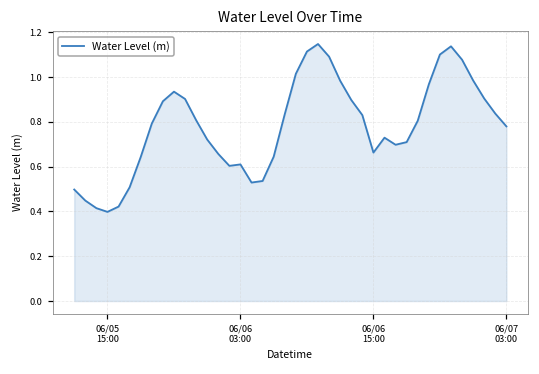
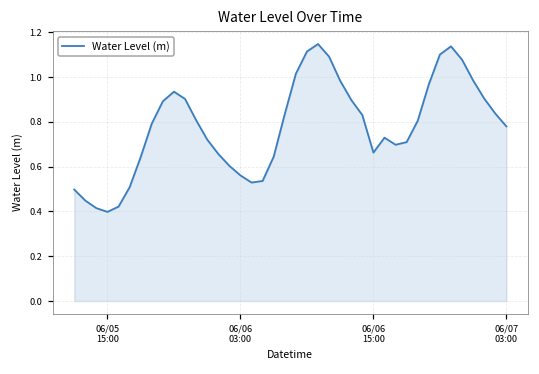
06/06 03:00: 0.61 -> 0.56
